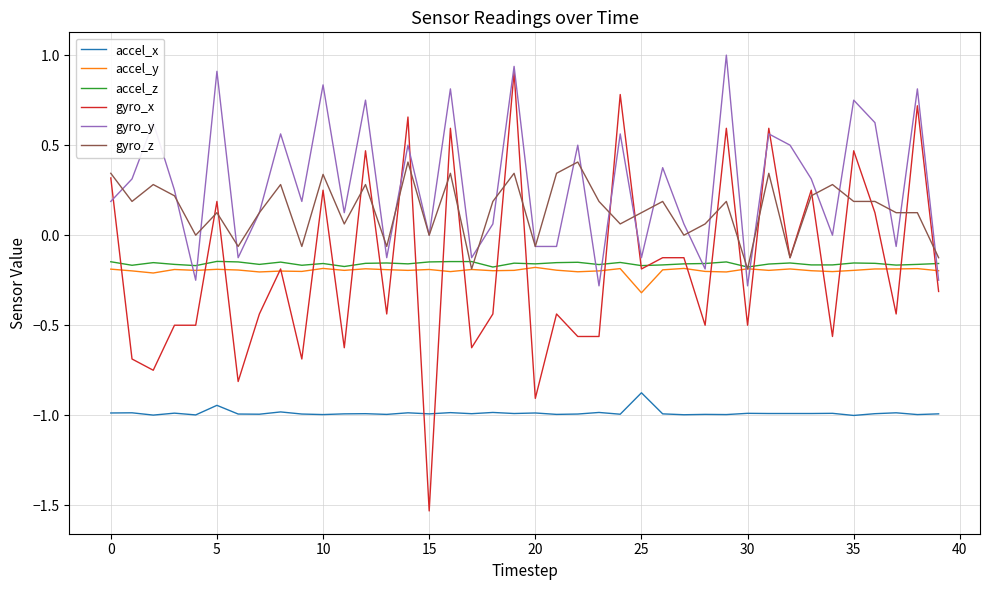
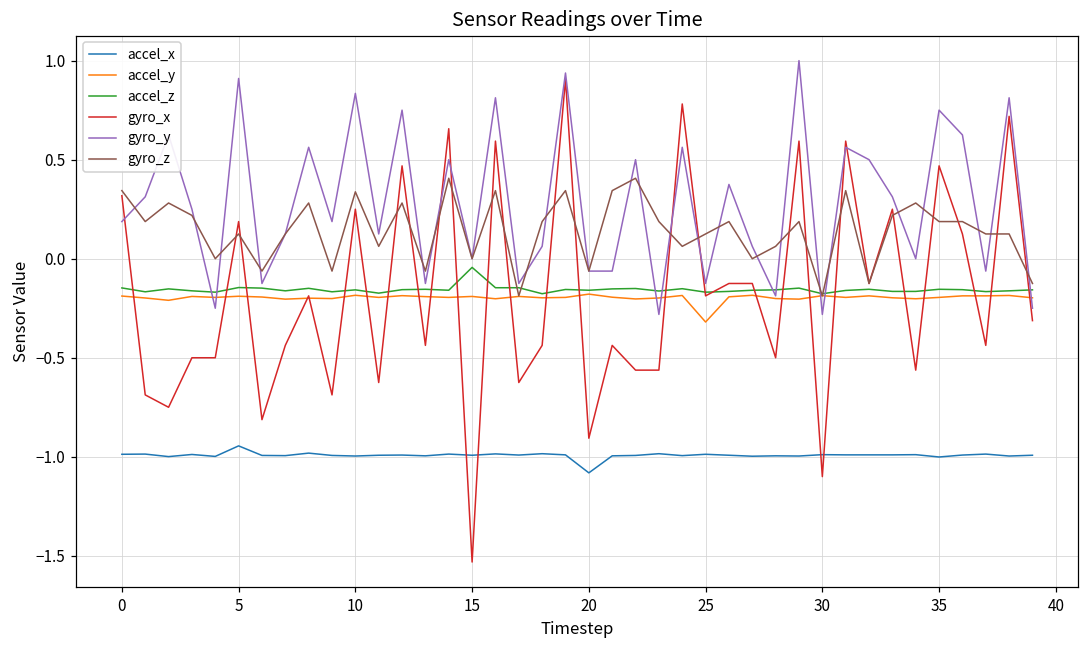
accel_z, 15: -0.15 -> -0.04
accel_x, 20: -0.99 -> -1.08
accel_x, 25: -0.88 -> -0.99
gyro_x, 30: -0.5 -> -1.1
